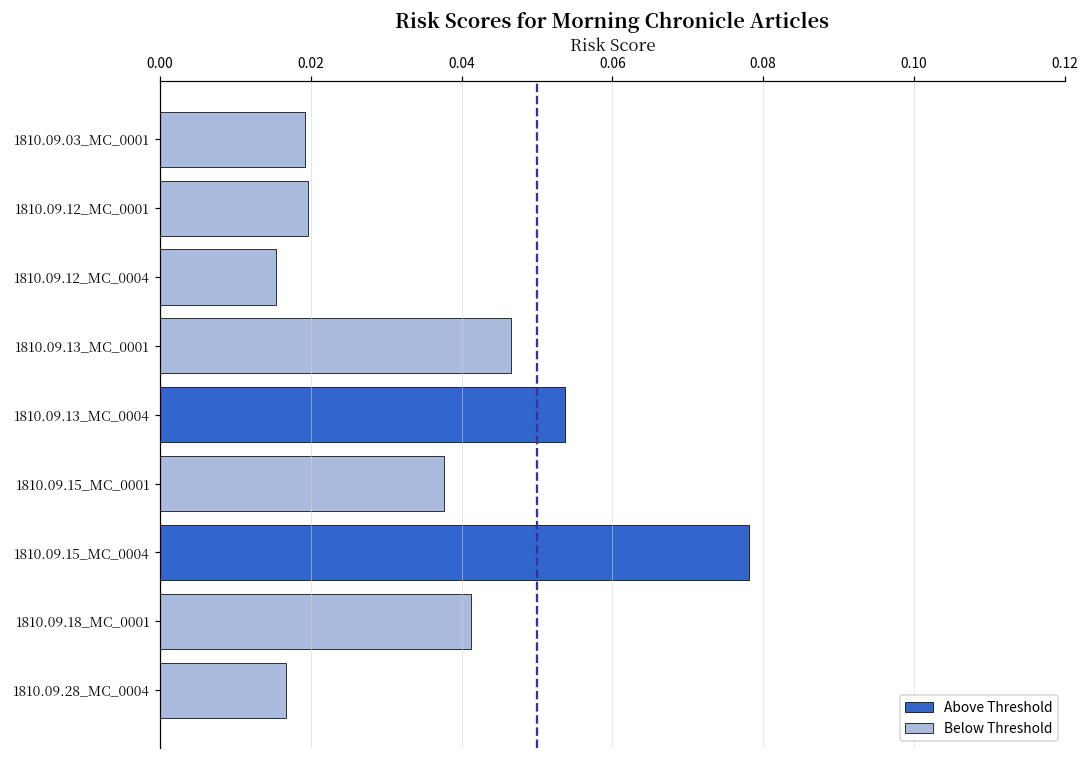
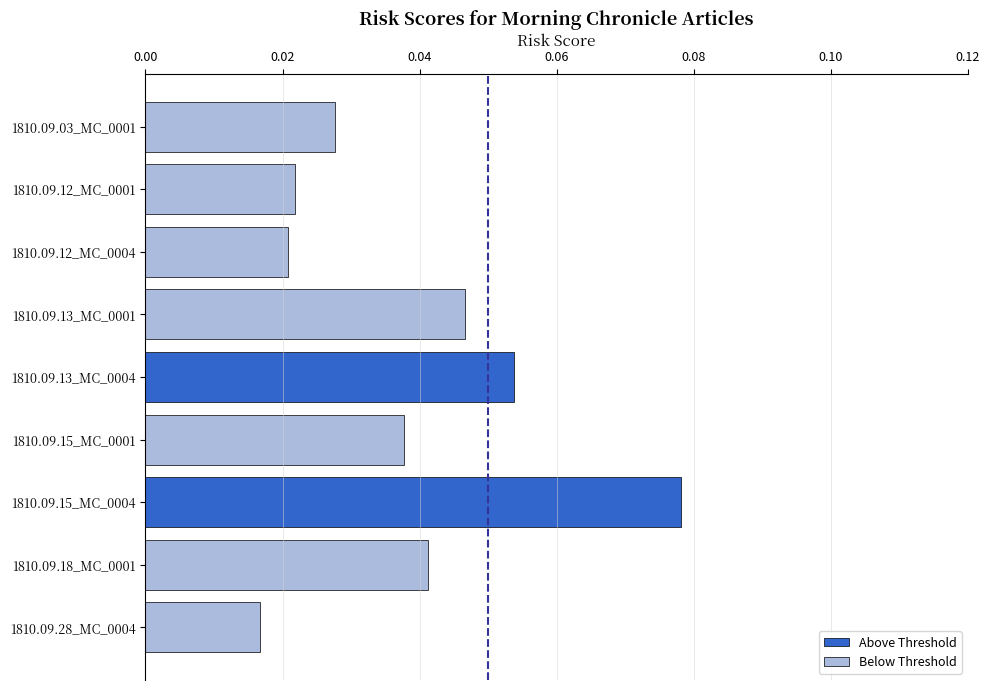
1810.09.03_MC_0001: 0.019 -> 0.028
1810.09.12_MC_0001: 0.020 -> 0.022
1810.09.12_MC_0004: 0.015 -> 0.021
